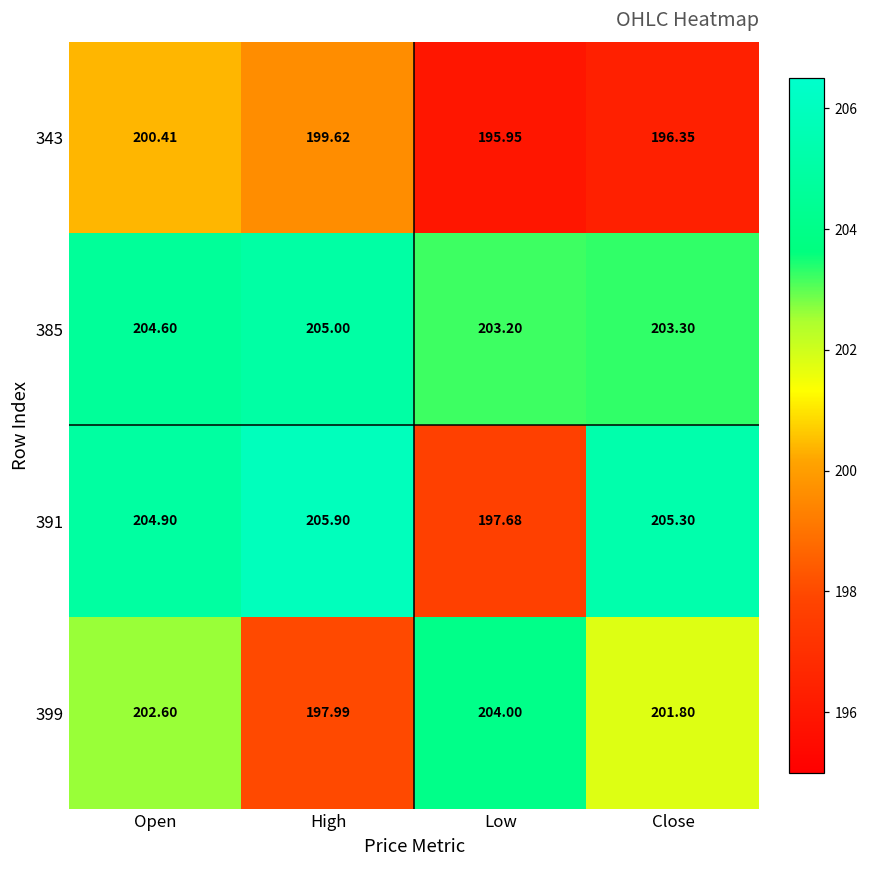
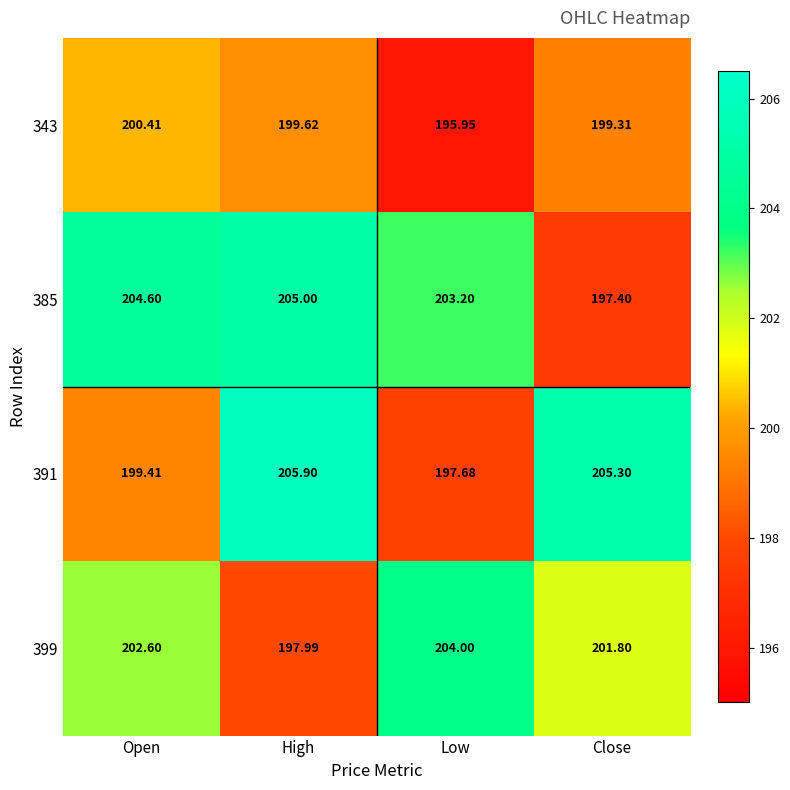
343, Close: 196.35 -> 199.31
385, Close: 203.30 -> 197.40
391, Open: 204.90 -> 199.41
